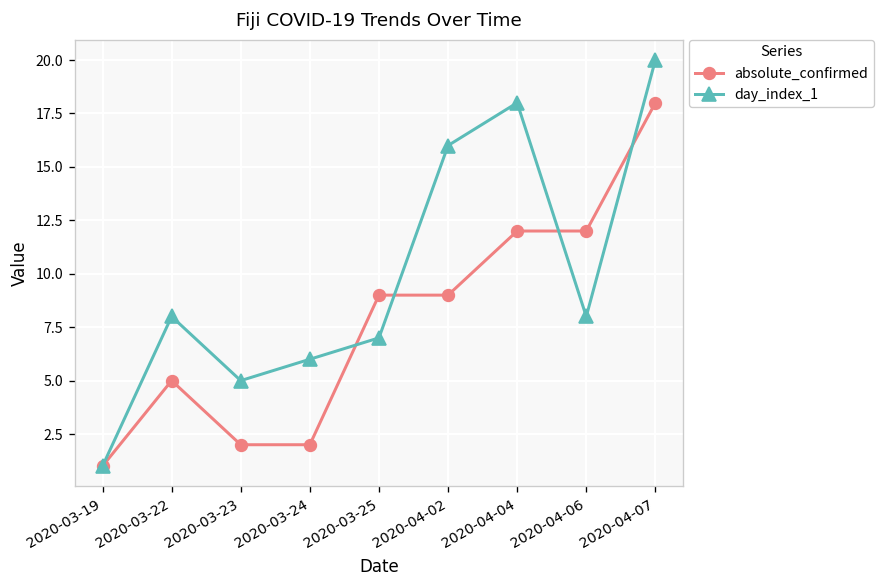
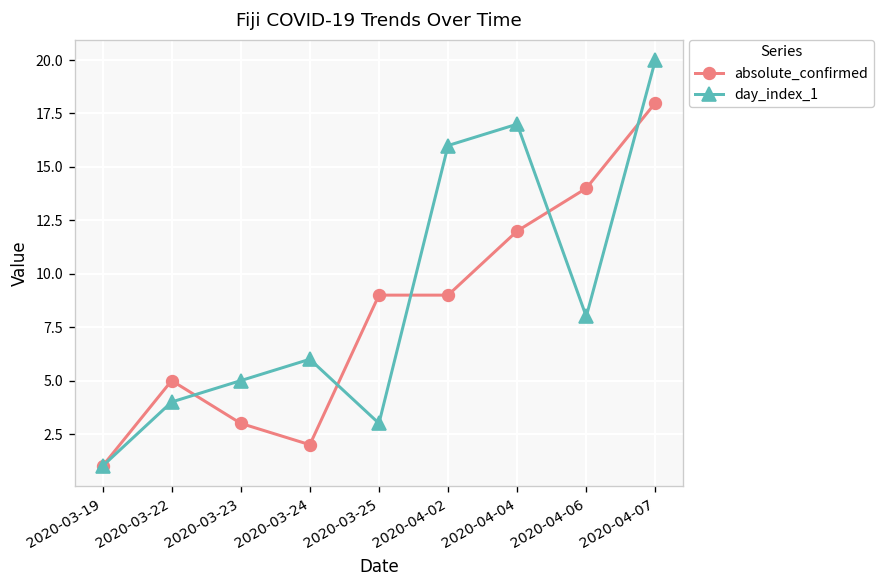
day_index_1, 2020-03-22: 8 -> 4
absolute_confirmed, 2020-03-23: 2 -> 3
day_index_1, 2020-03-25: 7 -> 3
day_index_1, 2020-04-04: 18 -> 17
absolute_confirmed, 2020-04-06: 12 -> 14
